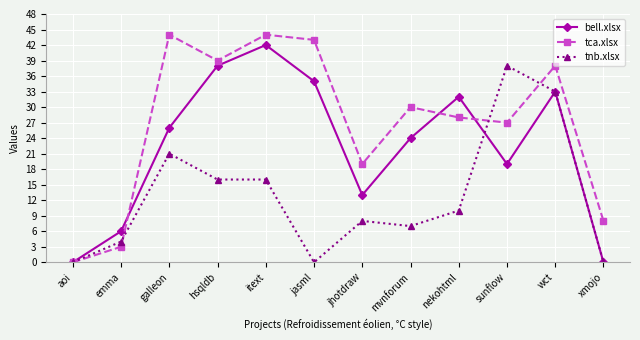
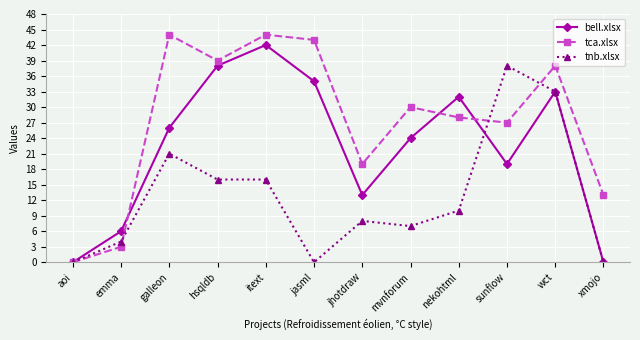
tca.xlsx, xmojo: 8 -> 13
